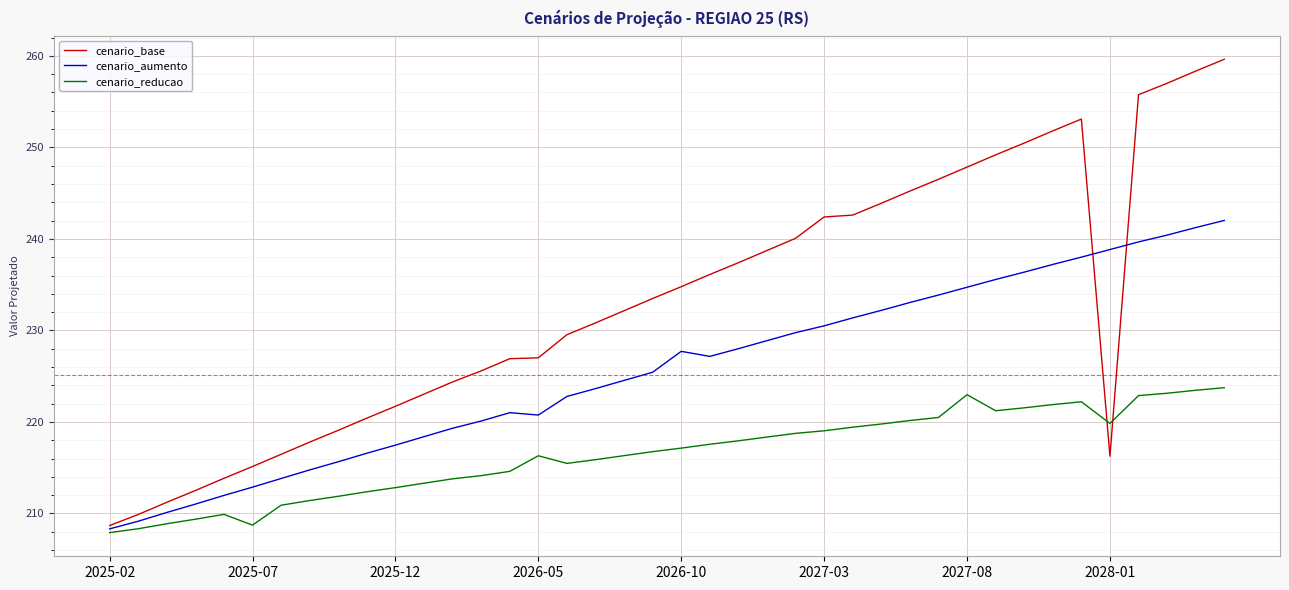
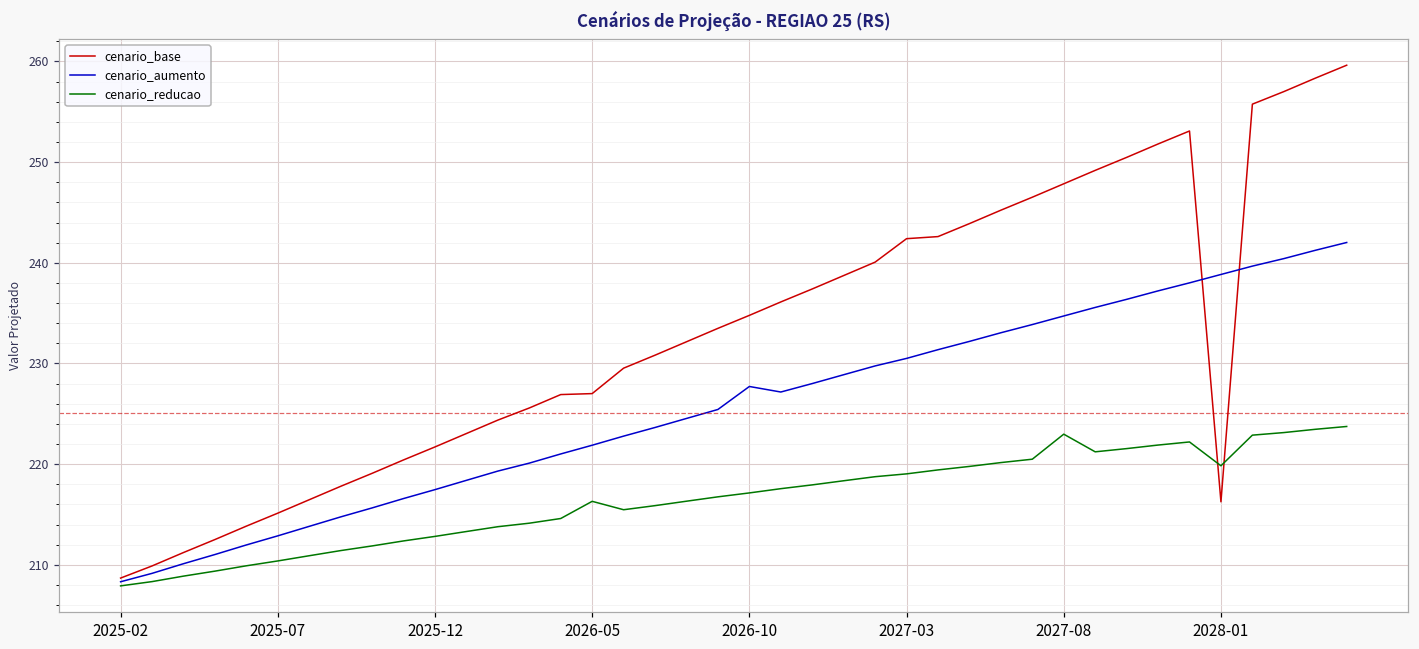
cenario_reducao, 2025-07: 209 -> 210
cenario_aumento, 2026-05: 221 -> 222
